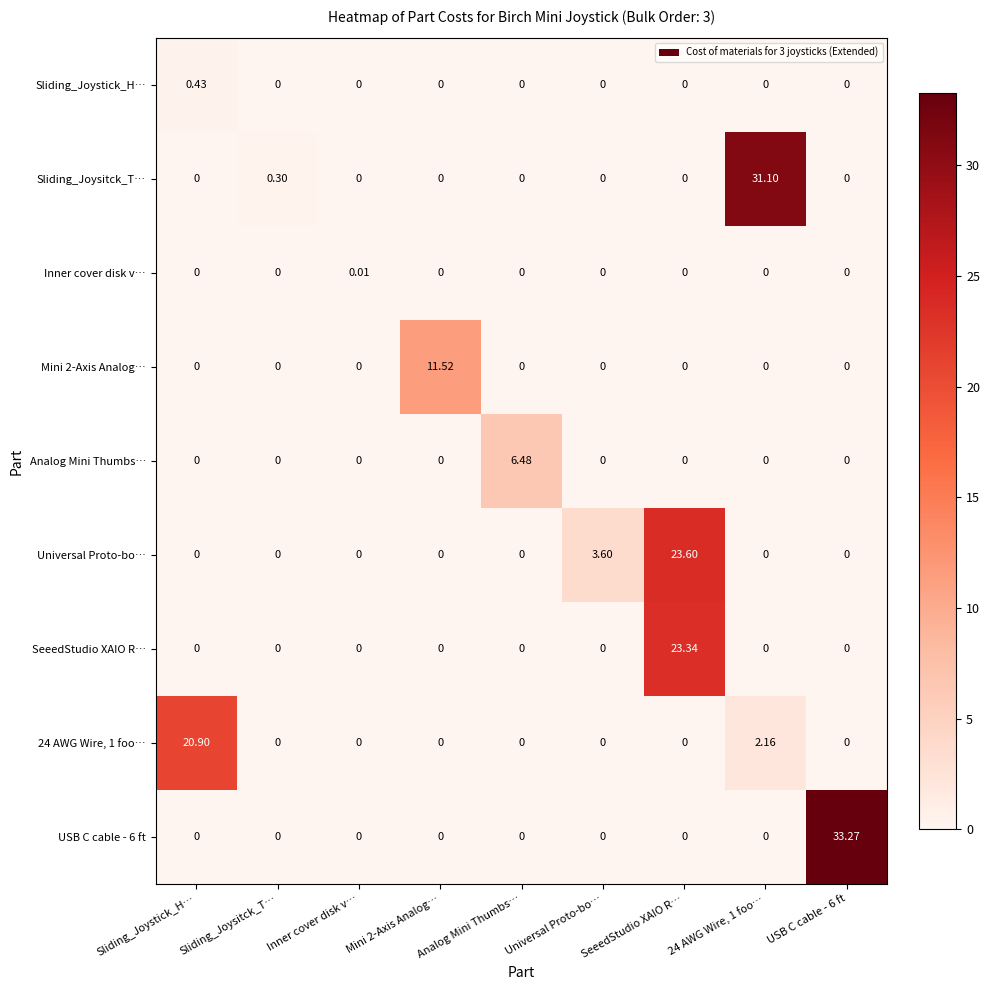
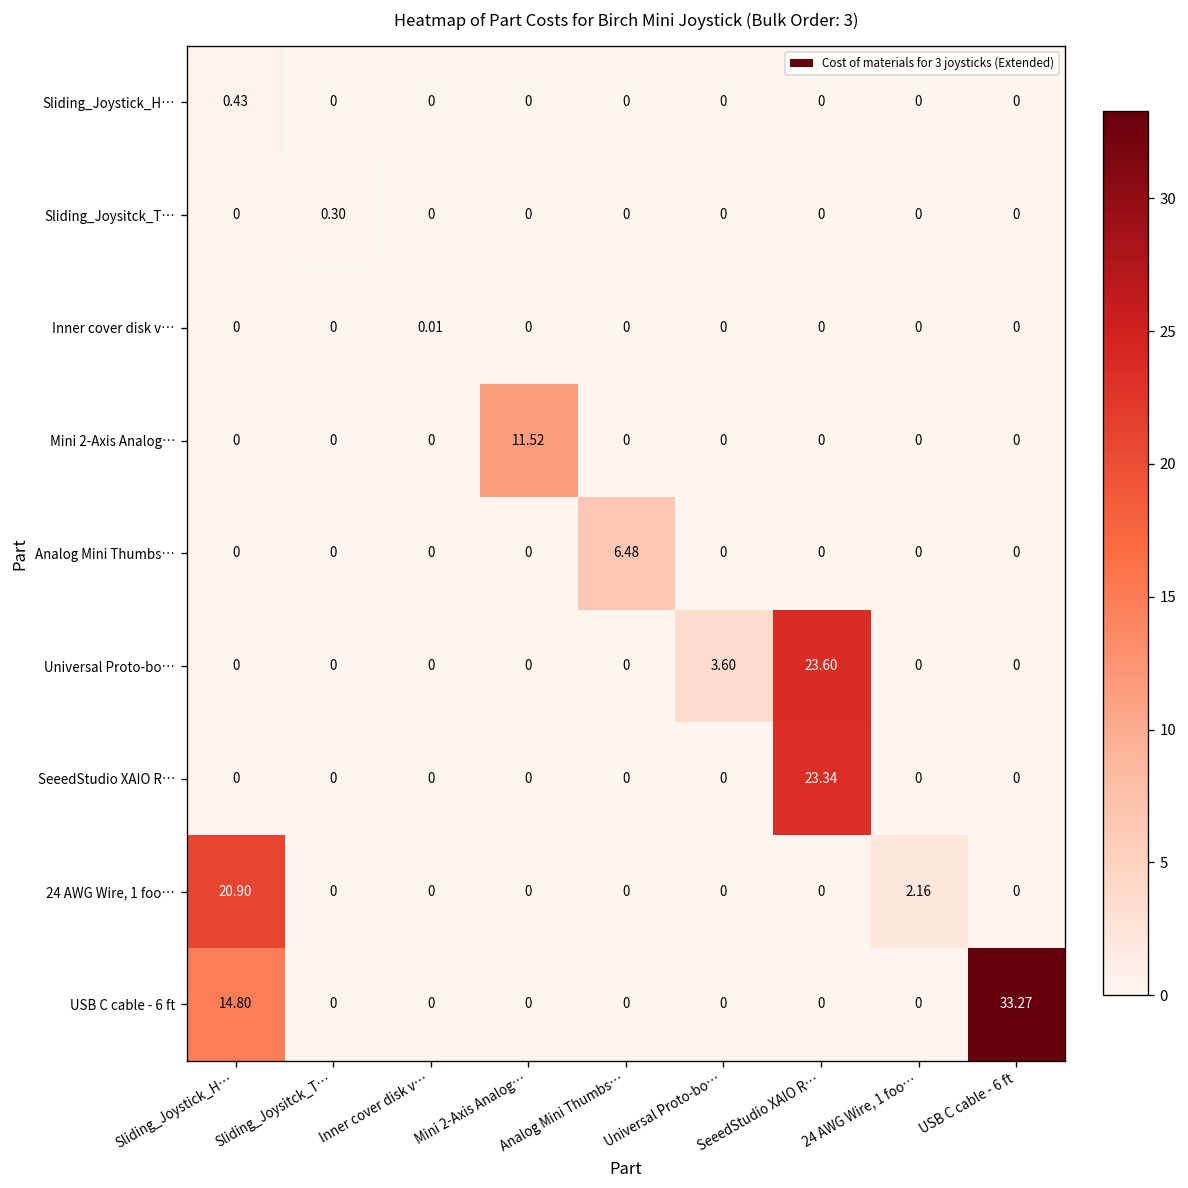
Sliding_Joysitck_T…, 24 AWG Wire, 1 foo…: 31.10 -> 0
USB C cable - 6 ft, Sliding_Joystick_H…: 0 -> 14.80
